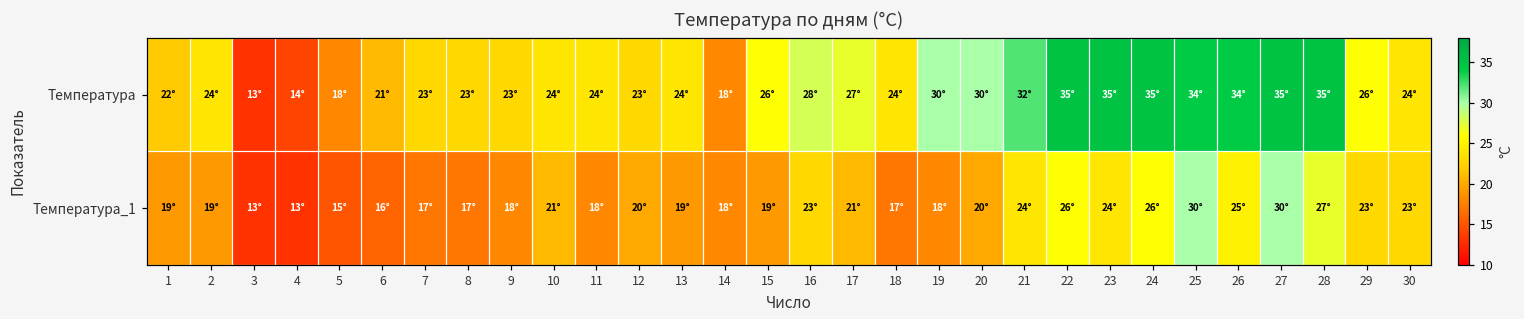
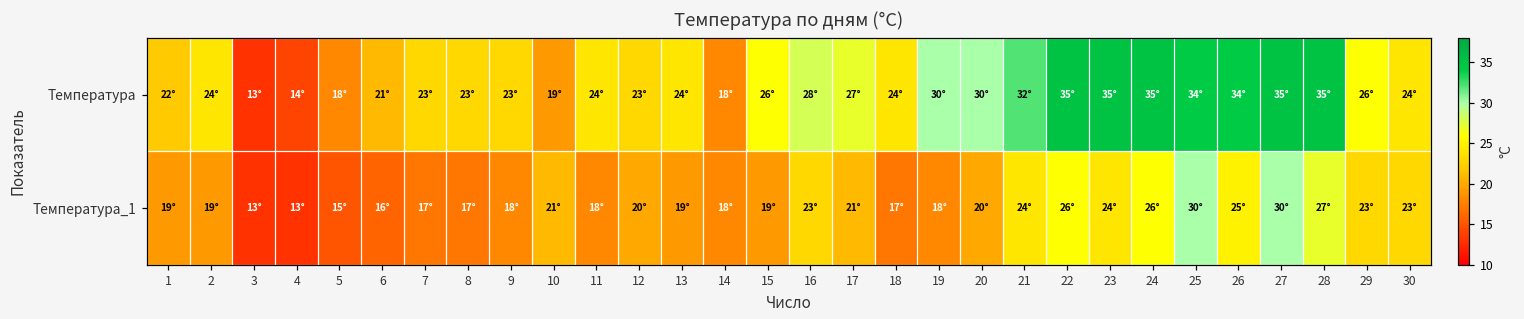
Температура, 10: 24° -> 19°
